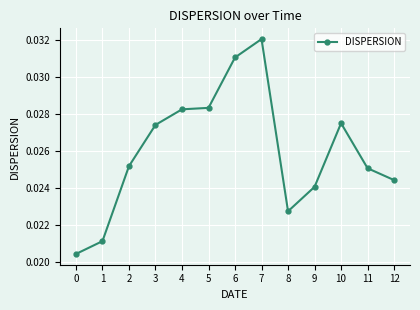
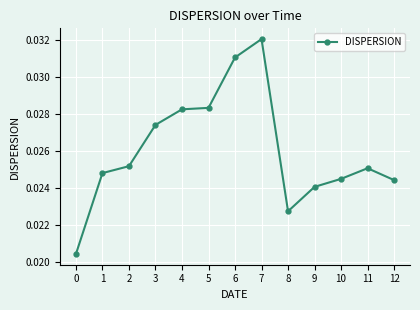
1: 0.0211 -> 0.0248
10: 0.0275 -> 0.0245
